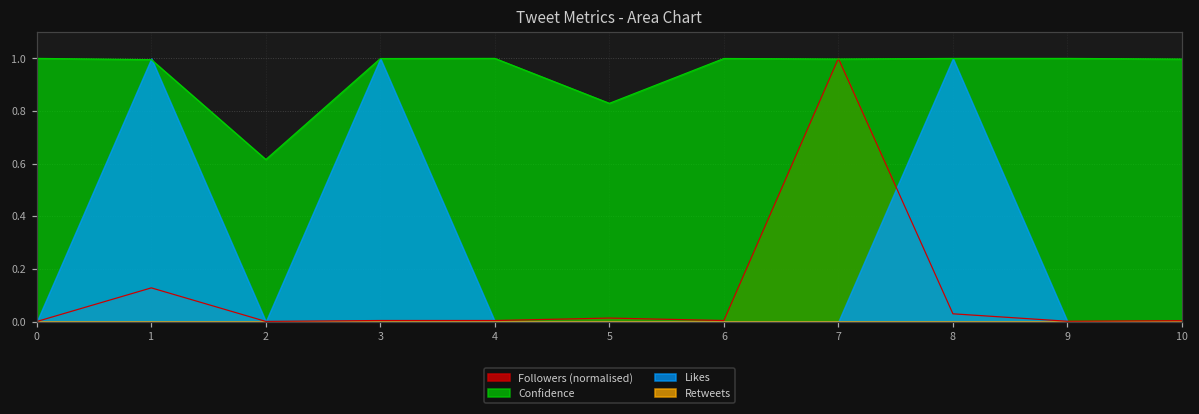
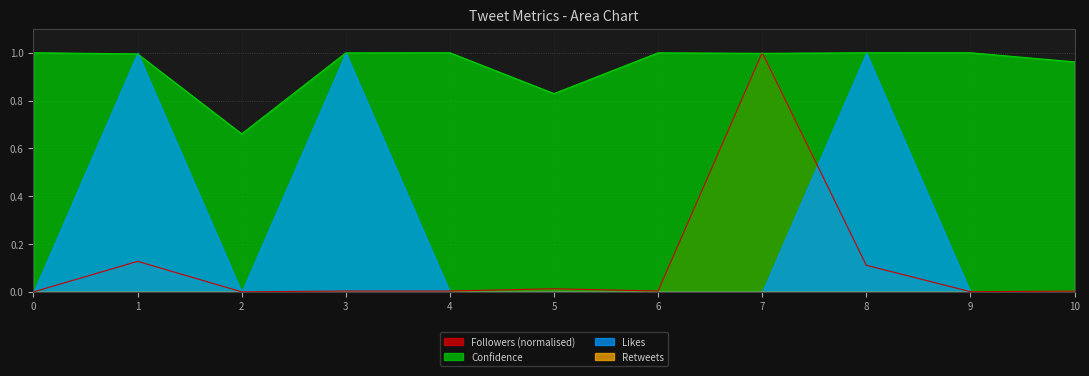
Confidence, 2: 0.62 -> 0.66
Followers (normalised), 8: 0.03 -> 0.11
Confidence, 10: 1.00 -> 0.96
